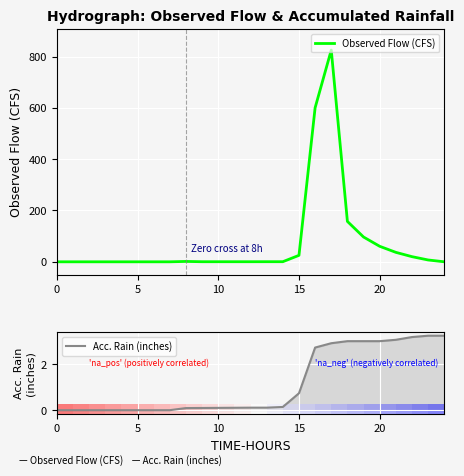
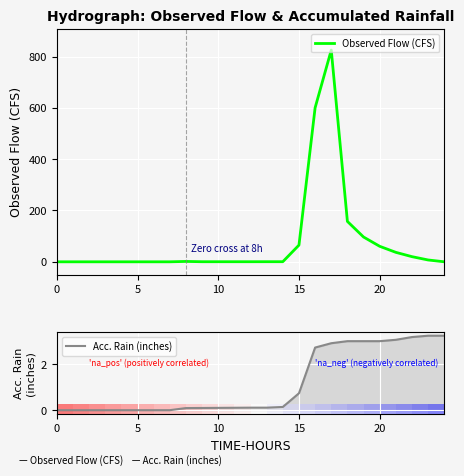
Hydrograph: Observed Flow & Accumulated Rainfall, 15: 30 -> 70
